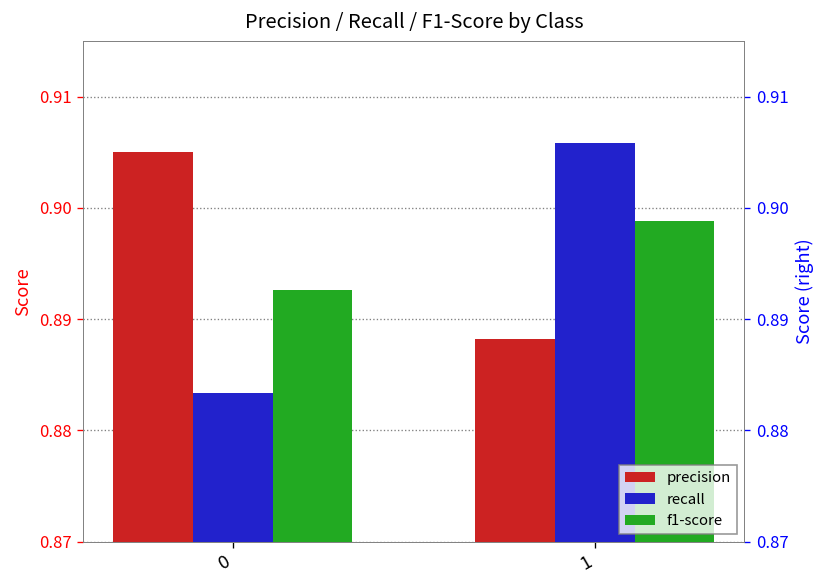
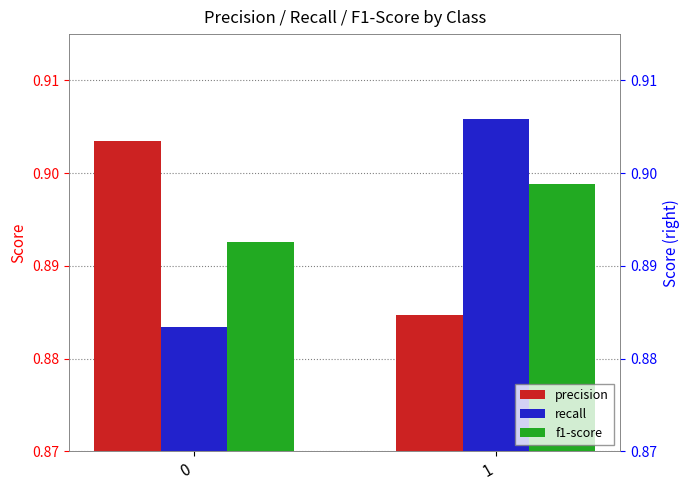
precision, 0: 0.905 -> 0.904
precision, 1: 0.888 -> 0.885
